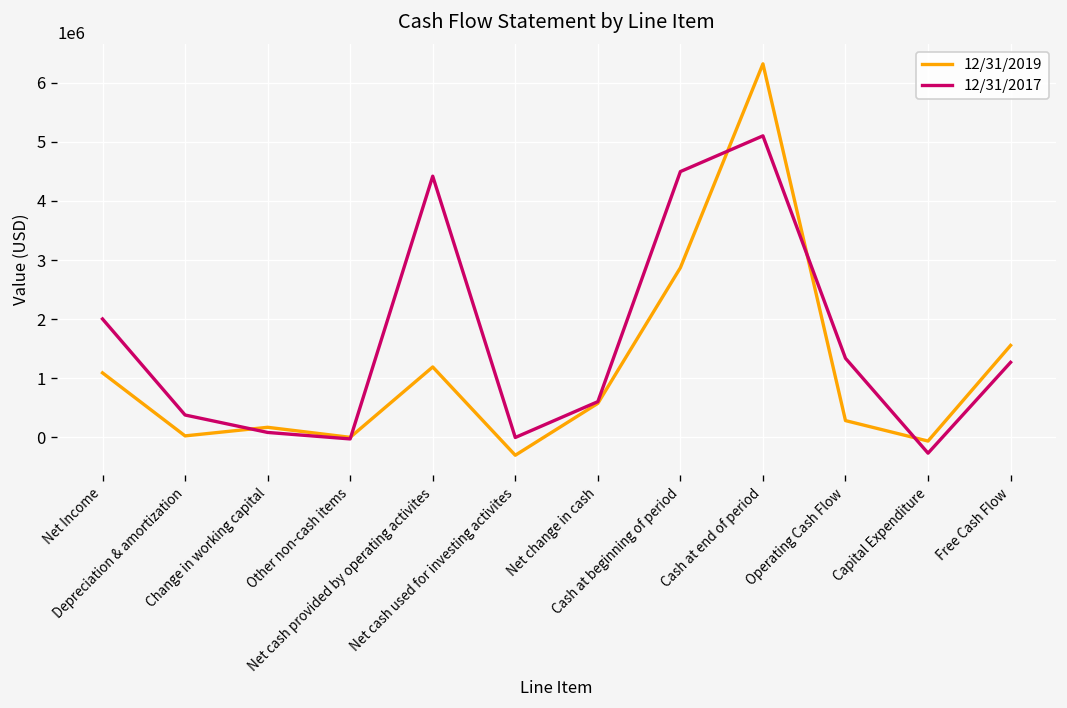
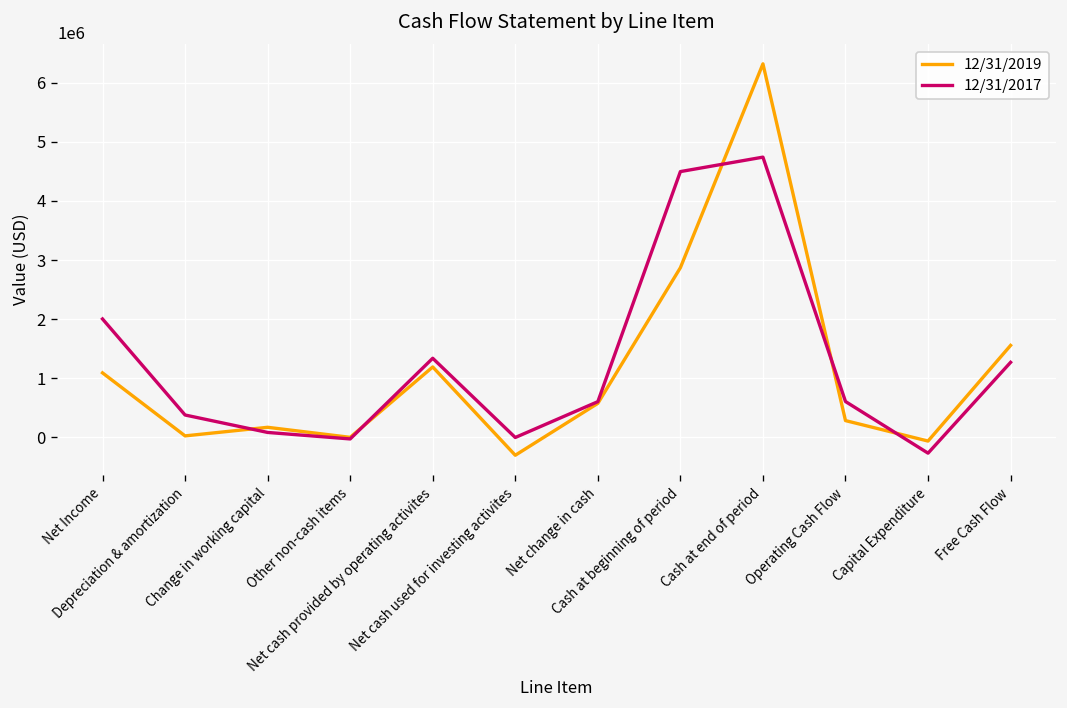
12/31/2017, Net cash provided by operating activites: 4400000 -> 1300000
12/31/2017, Cash at end of period: 5100000 -> 4700000
12/31/2017, Operating Cash Flow: 1300000 -> 600000
